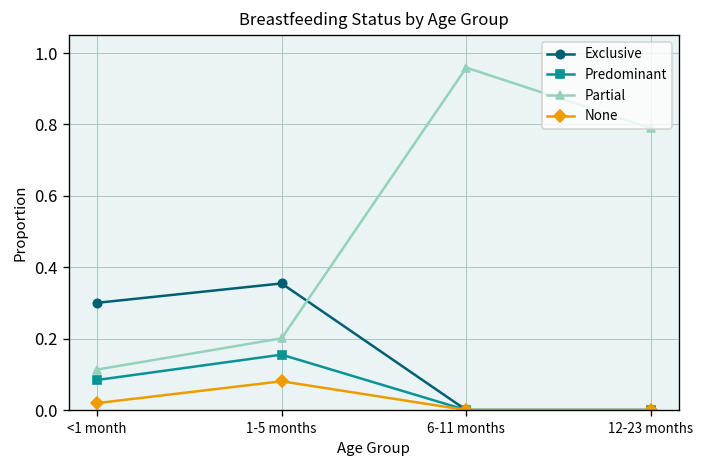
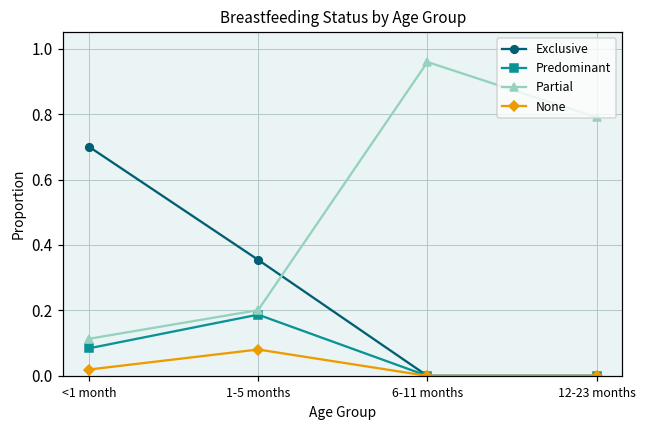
Exclusive, <1 month: 0.30 -> 0.70
Predominant, 1-5 months: 0.16 -> 0.19
